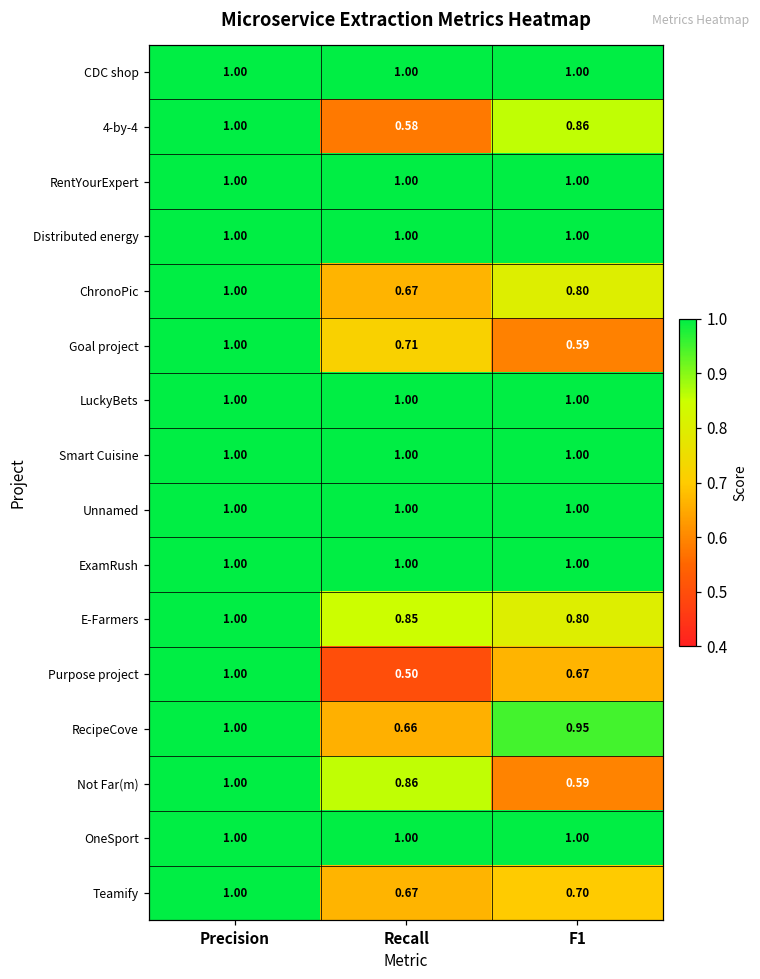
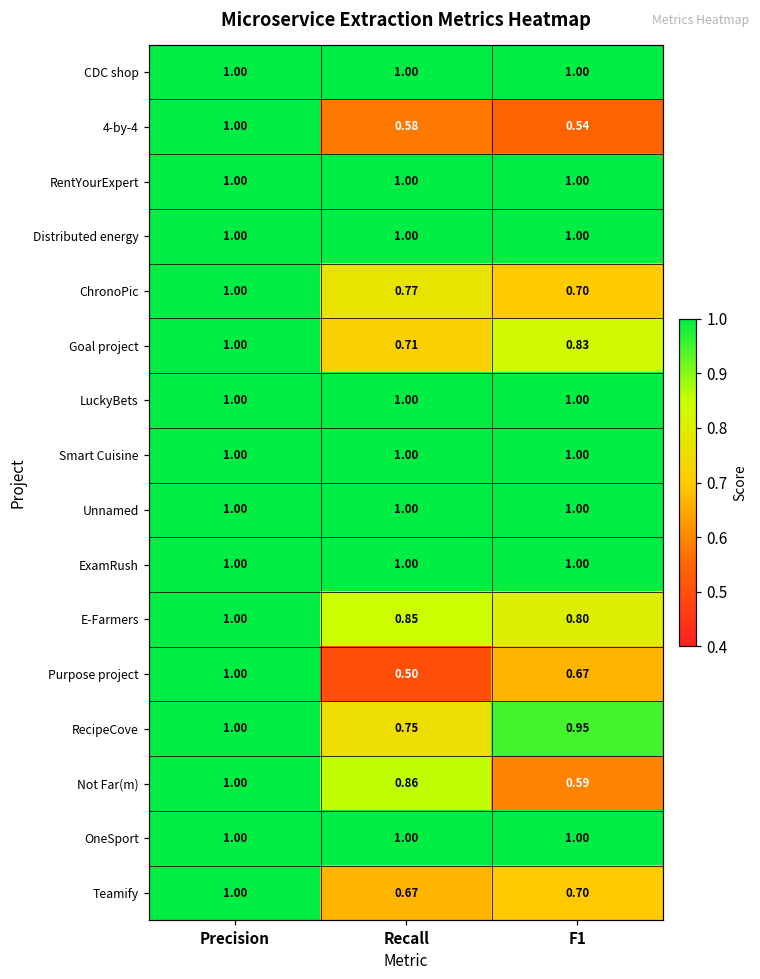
4-by-4, F1: 0.86 -> 0.54
ChronoPic, Recall: 0.67 -> 0.77
ChronoPic, F1: 0.80 -> 0.70
Goal project, F1: 0.59 -> 0.83
RecipeCove, Recall: 0.66 -> 0.75
